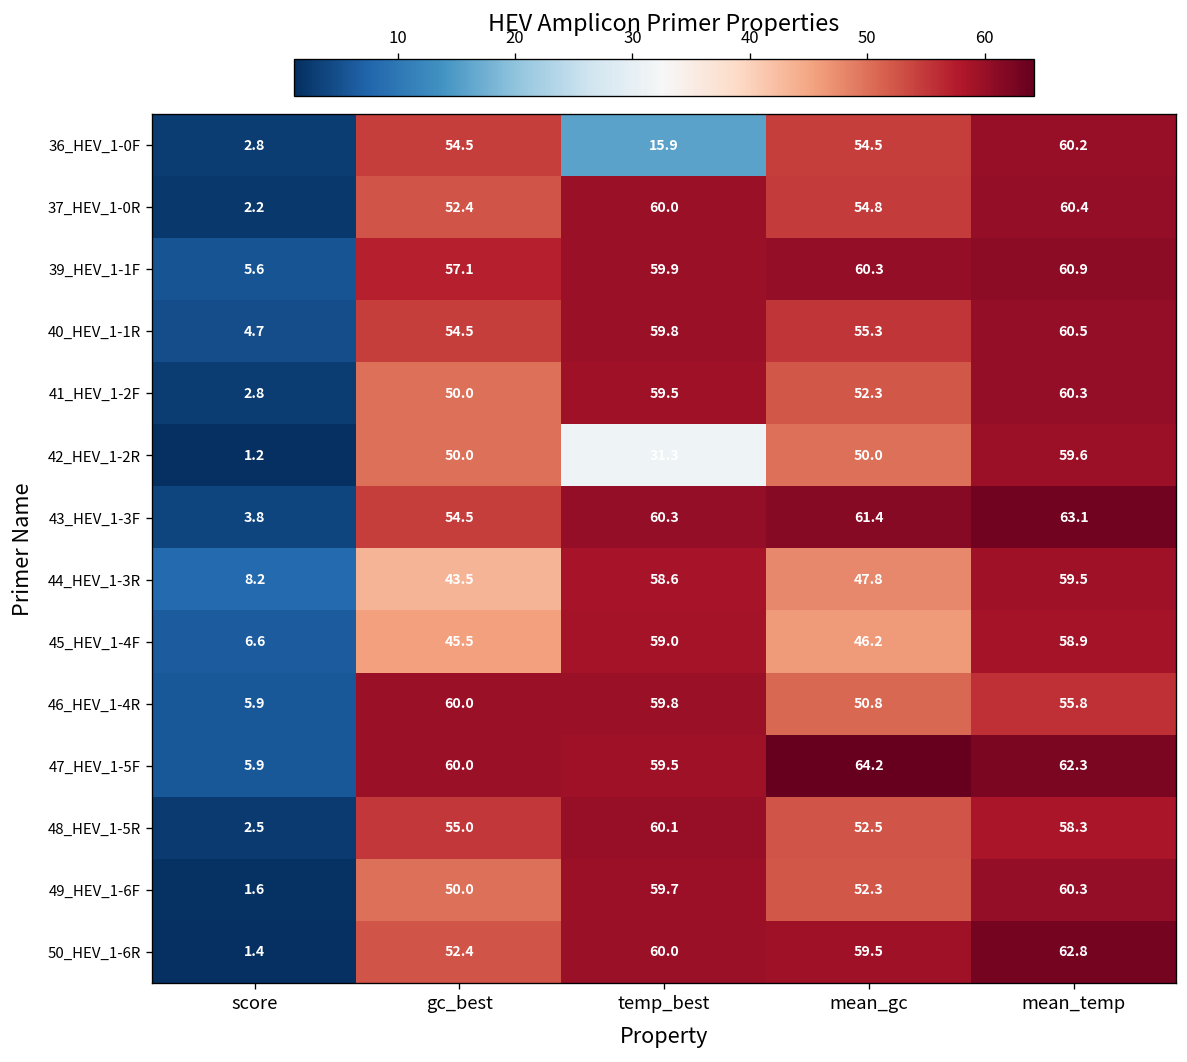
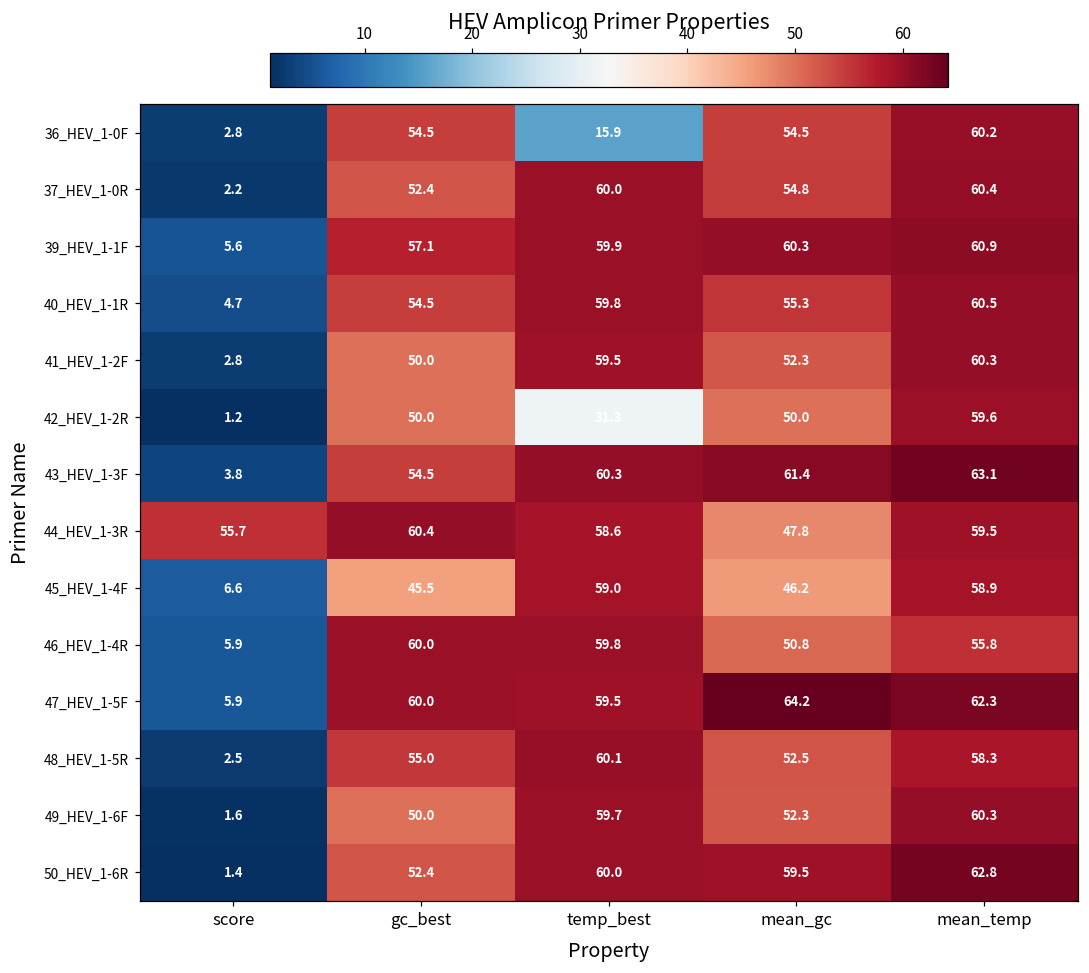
44_HEV_1-3R, score: 8.2 -> 55.7
44_HEV_1-3R, gc_best: 43.5 -> 60.4
